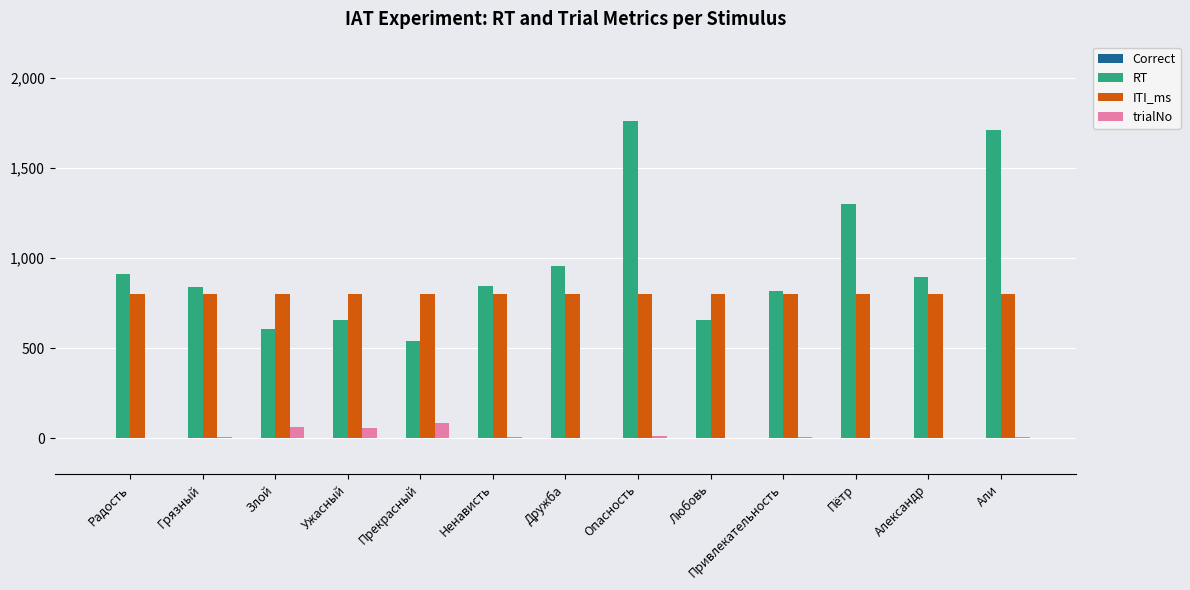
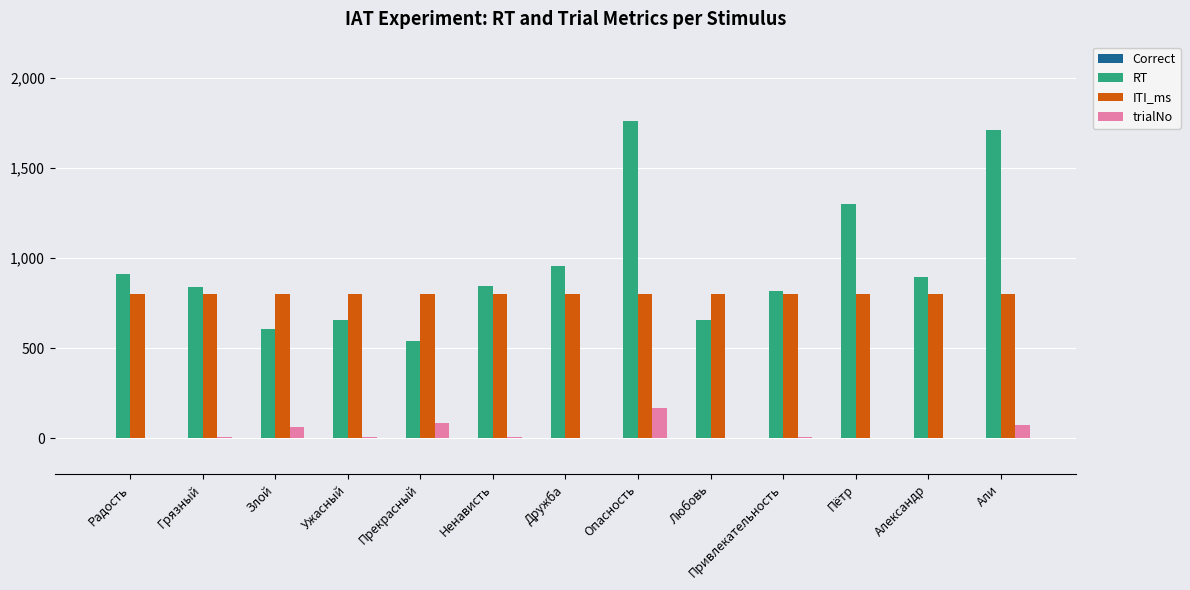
trialNo, Ужасный: 50 -> 10
trialNo, Опасность: 10 -> 170
trialNo, Али: 10 -> 80
